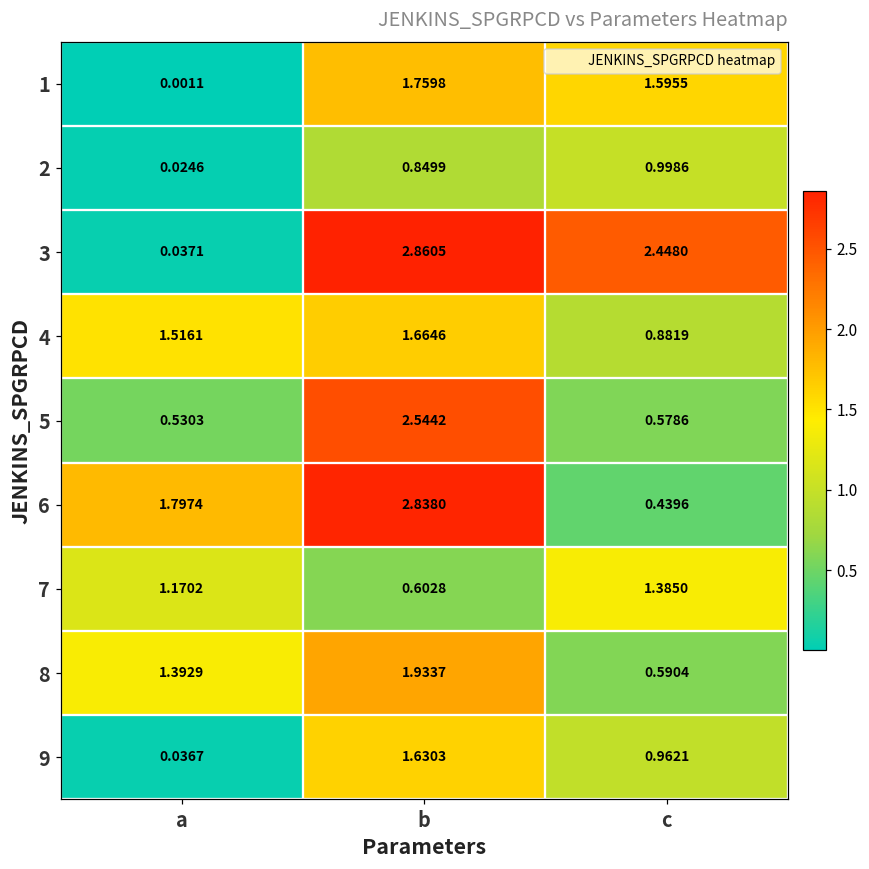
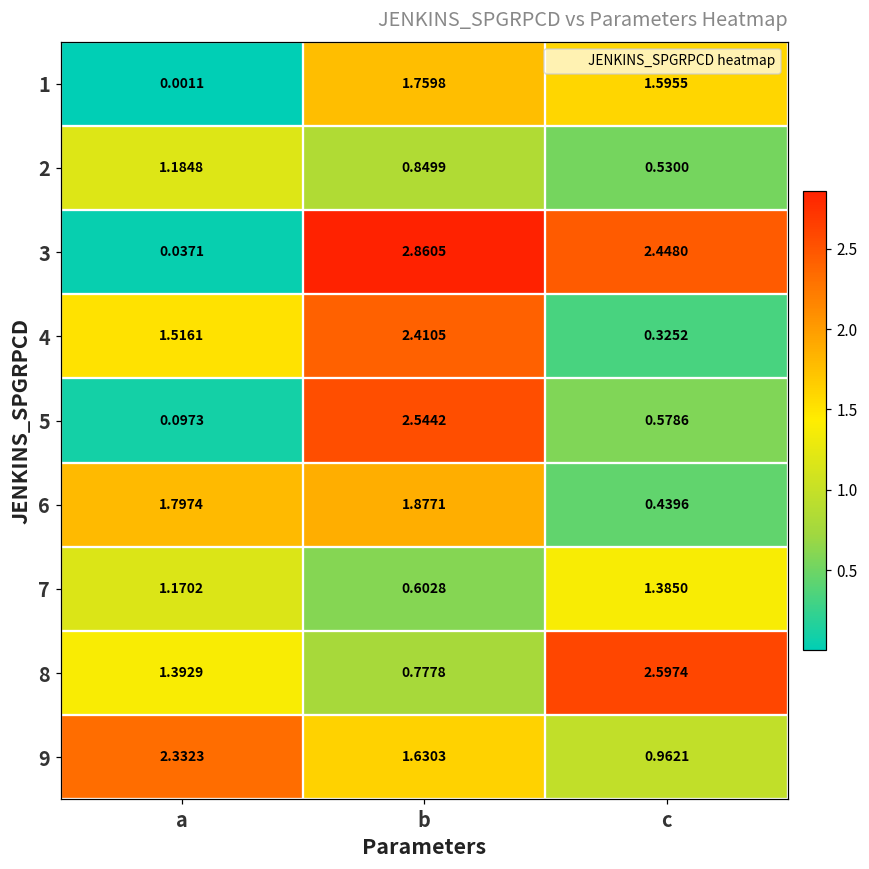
2, a: 0.0246 -> 1.1848
2, c: 0.9986 -> 0.5300
4, b: 1.6646 -> 2.4105
4, c: 0.8819 -> 0.3252
5, a: 0.5303 -> 0.0973
6, b: 2.8380 -> 1.8771
8, b: 1.9337 -> 0.7778
8, c: 0.5904 -> 2.5974
9, a: 0.0367 -> 2.3323
